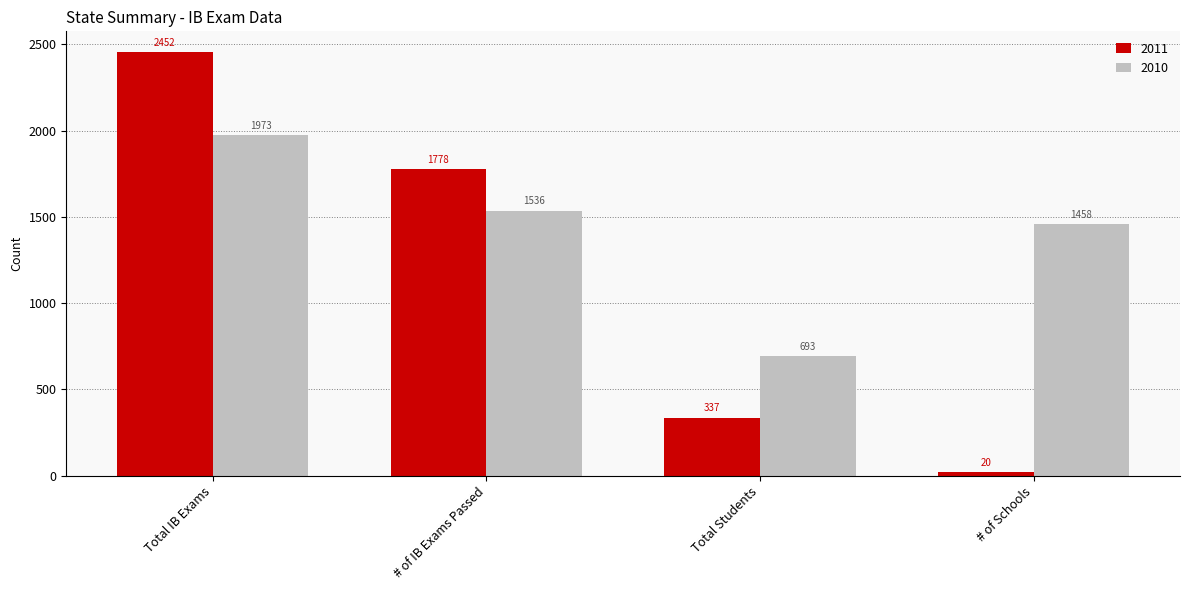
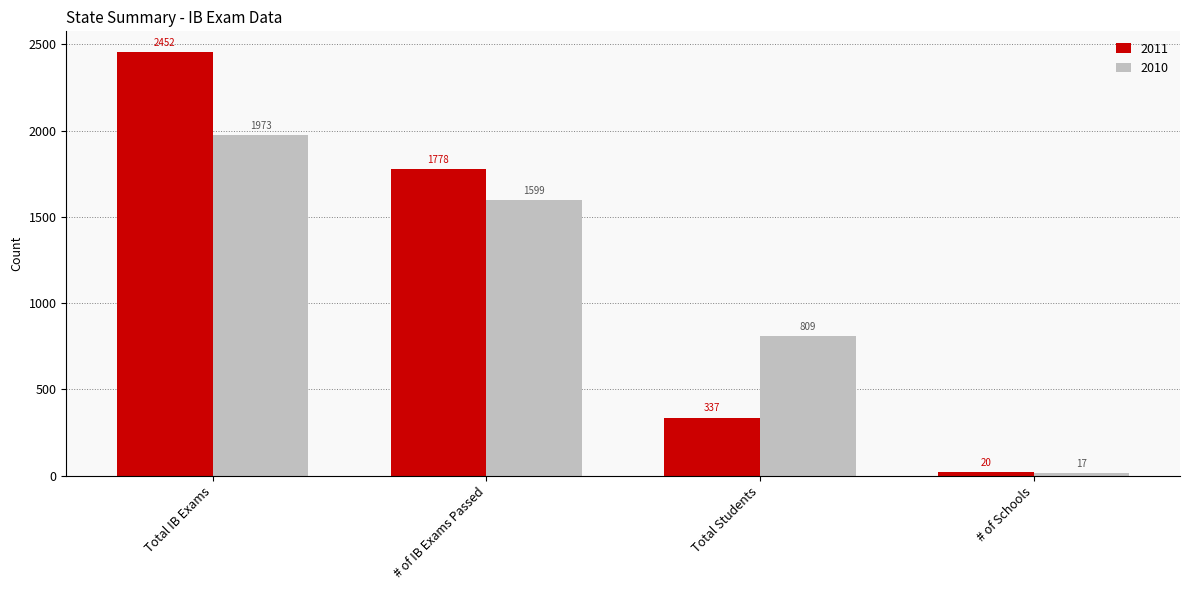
2010, # of IB Exams Passed: 1536 -> 1599
2010, Total Students: 693 -> 809
2010, # of Schools: 1458 -> 17
